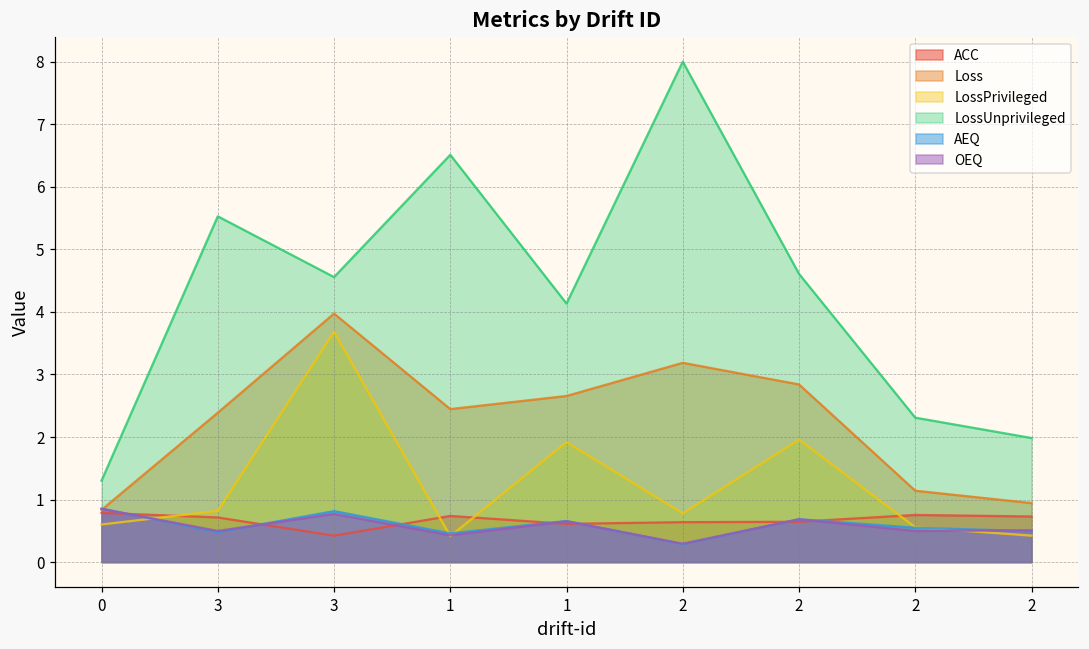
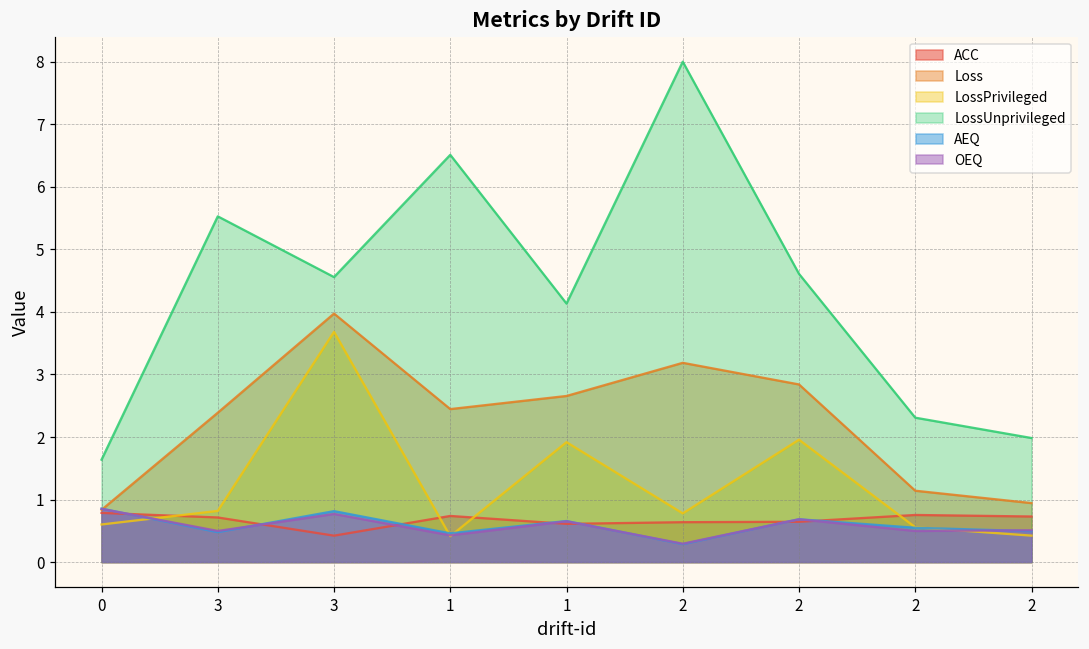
LossUnprivileged, 0: 1.3 -> 1.6
